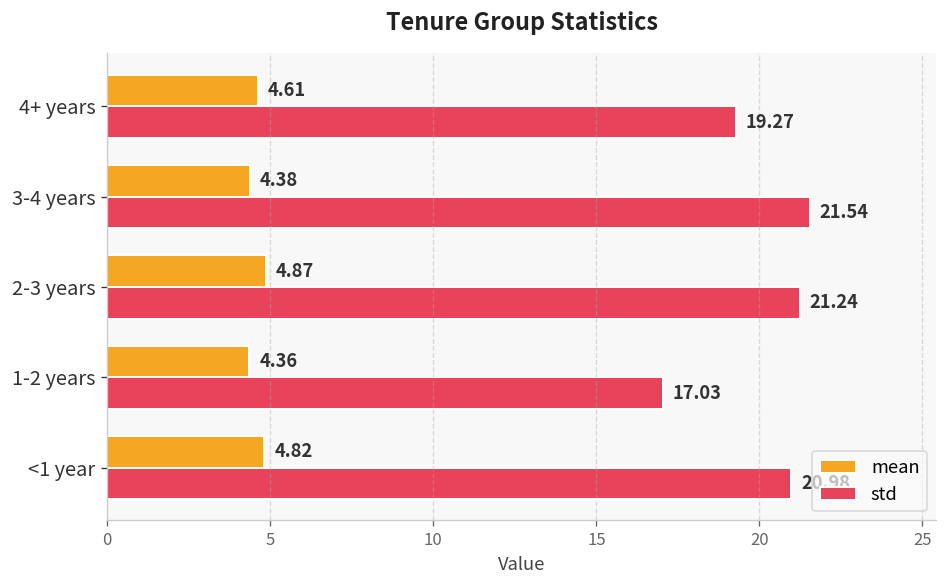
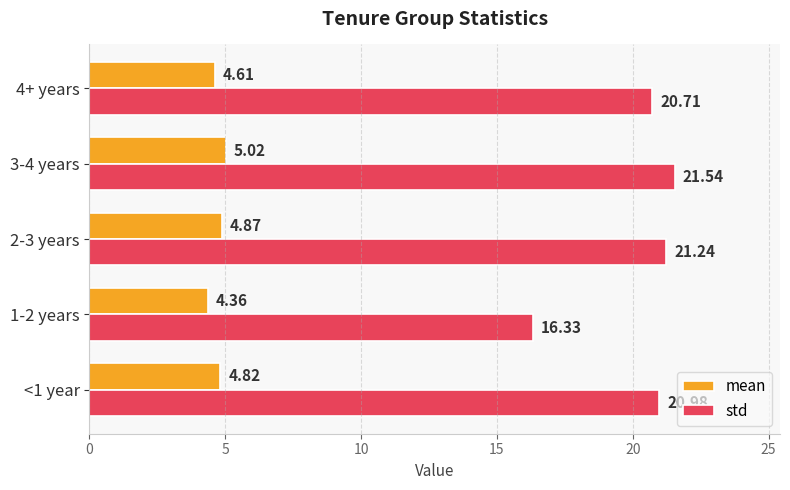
std, 4+ years: 19.27 -> 20.71
mean, 3-4 years: 4.38 -> 5.02
std, 1-2 years: 17.03 -> 16.33
